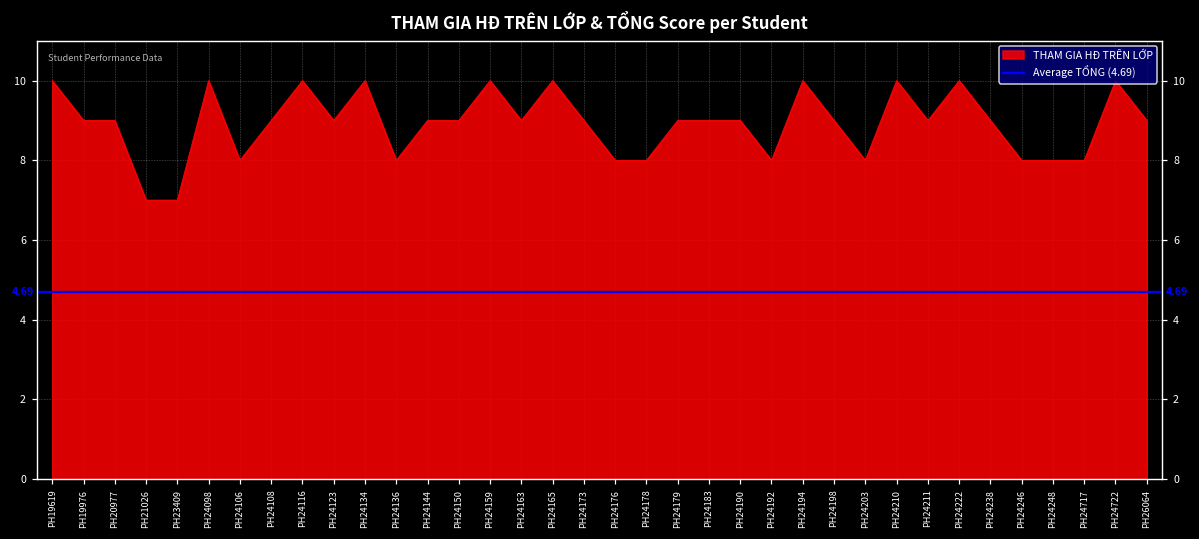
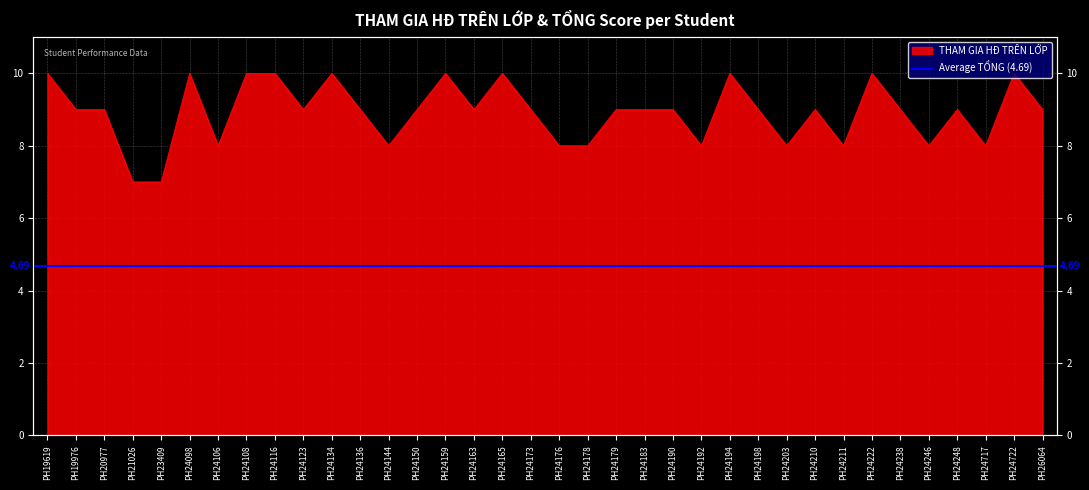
PH24108: 9 -> 10
PH24136: 8 -> 9
PH24144: 9 -> 8
PH24210: 10 -> 9
PH24211: 9 -> 8
PH24248: 8 -> 9
